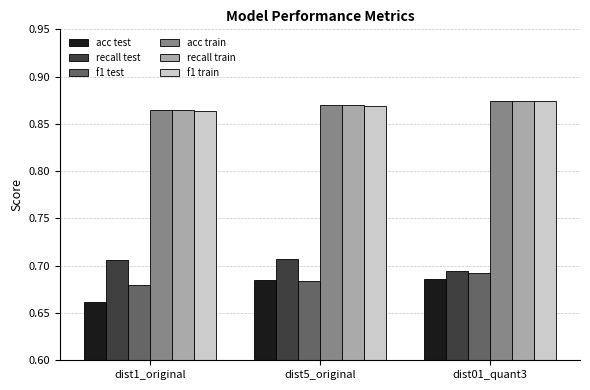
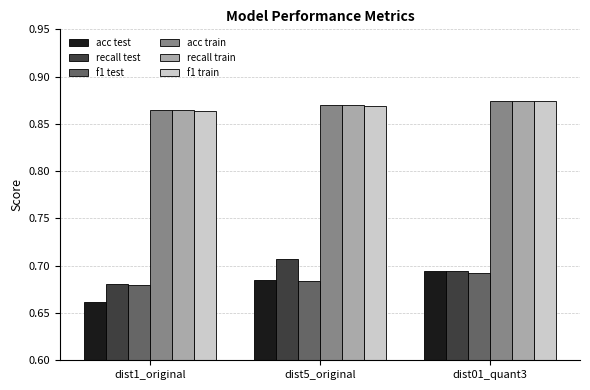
recall test, dist1_original: 0.71 -> 0.68
acc test, dist01_quant3: 0.686 -> 0.695
